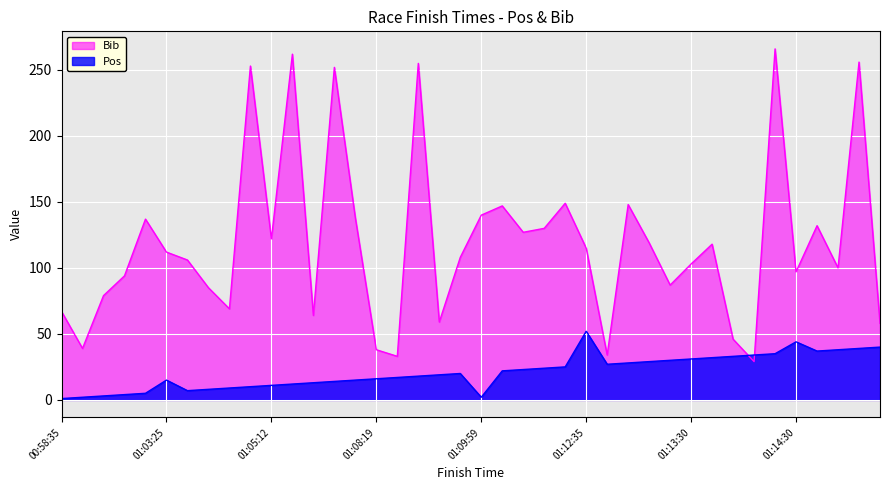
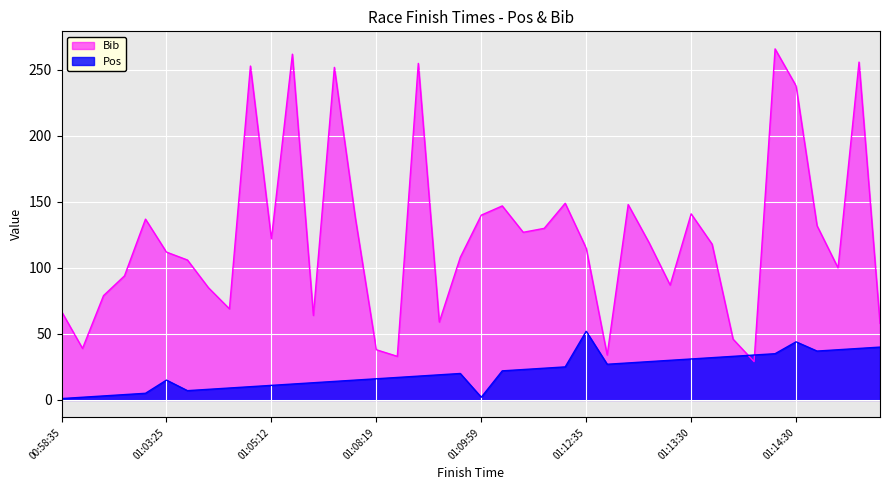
Bib, 01:13:30: 103 -> 141
Bib, 01:14:30: 97 -> 238
